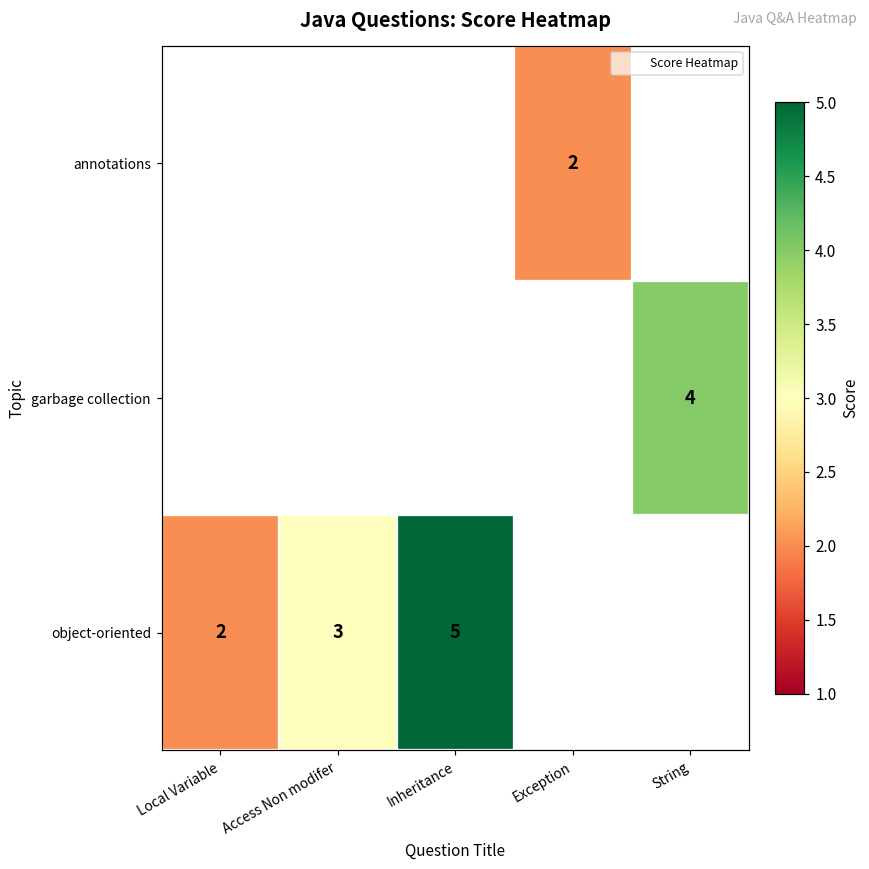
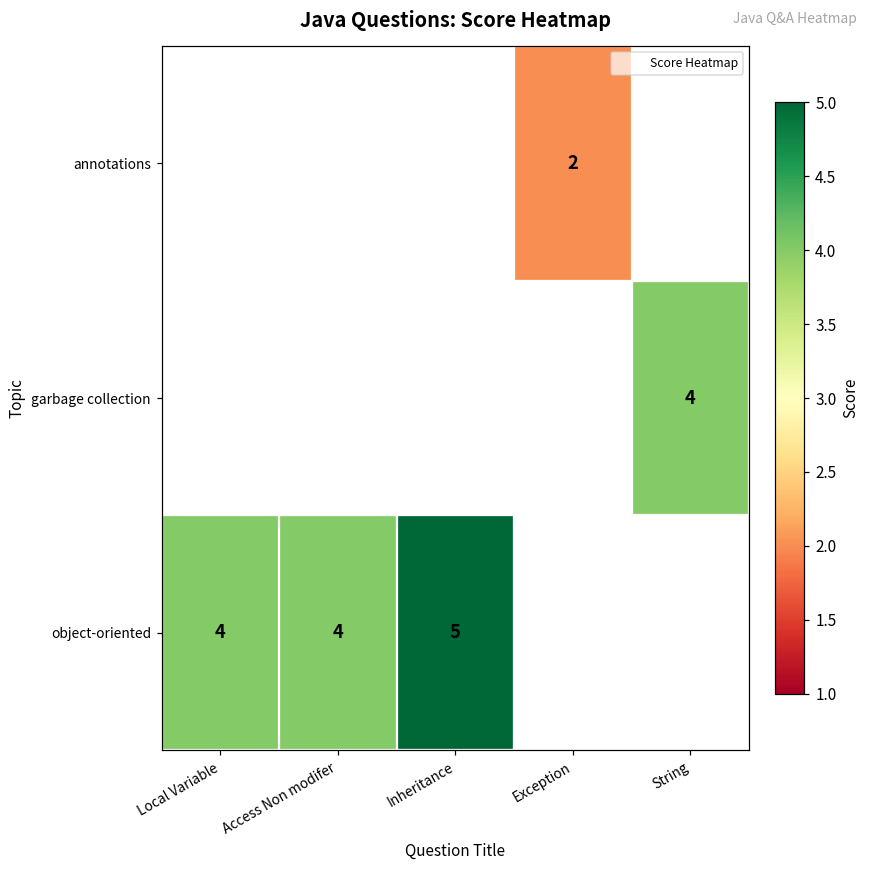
object-oriented, Local Variable: 2 -> 4
object-oriented, Access Non modifer: 3 -> 4
